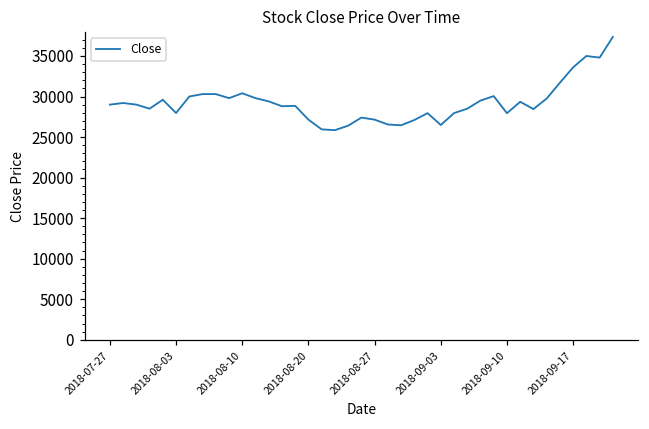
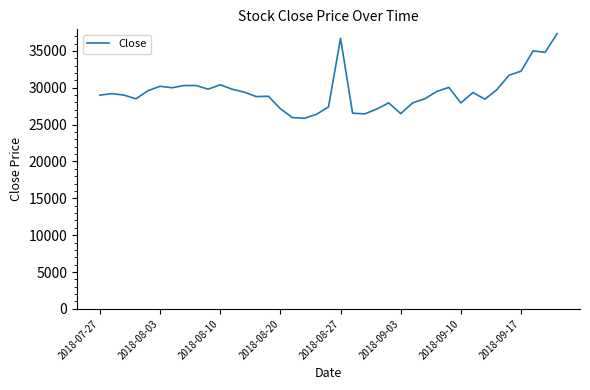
2018-08-03: 28000 -> 30000
2018-08-27: 27000 -> 37000
2018-09-17: 34000 -> 32000
